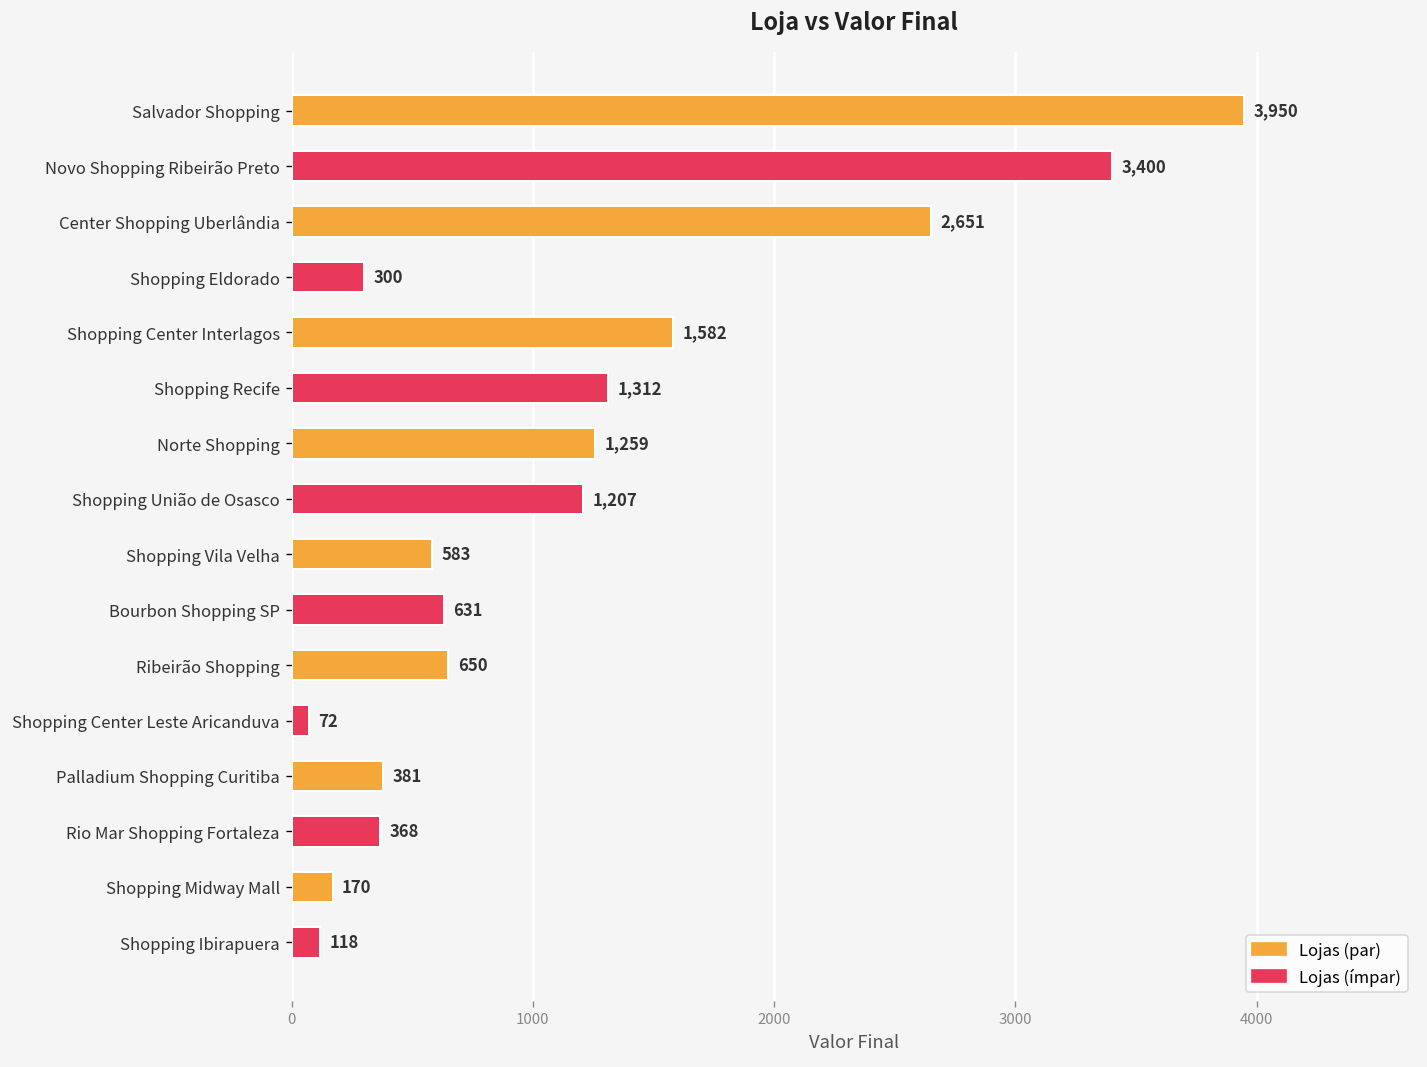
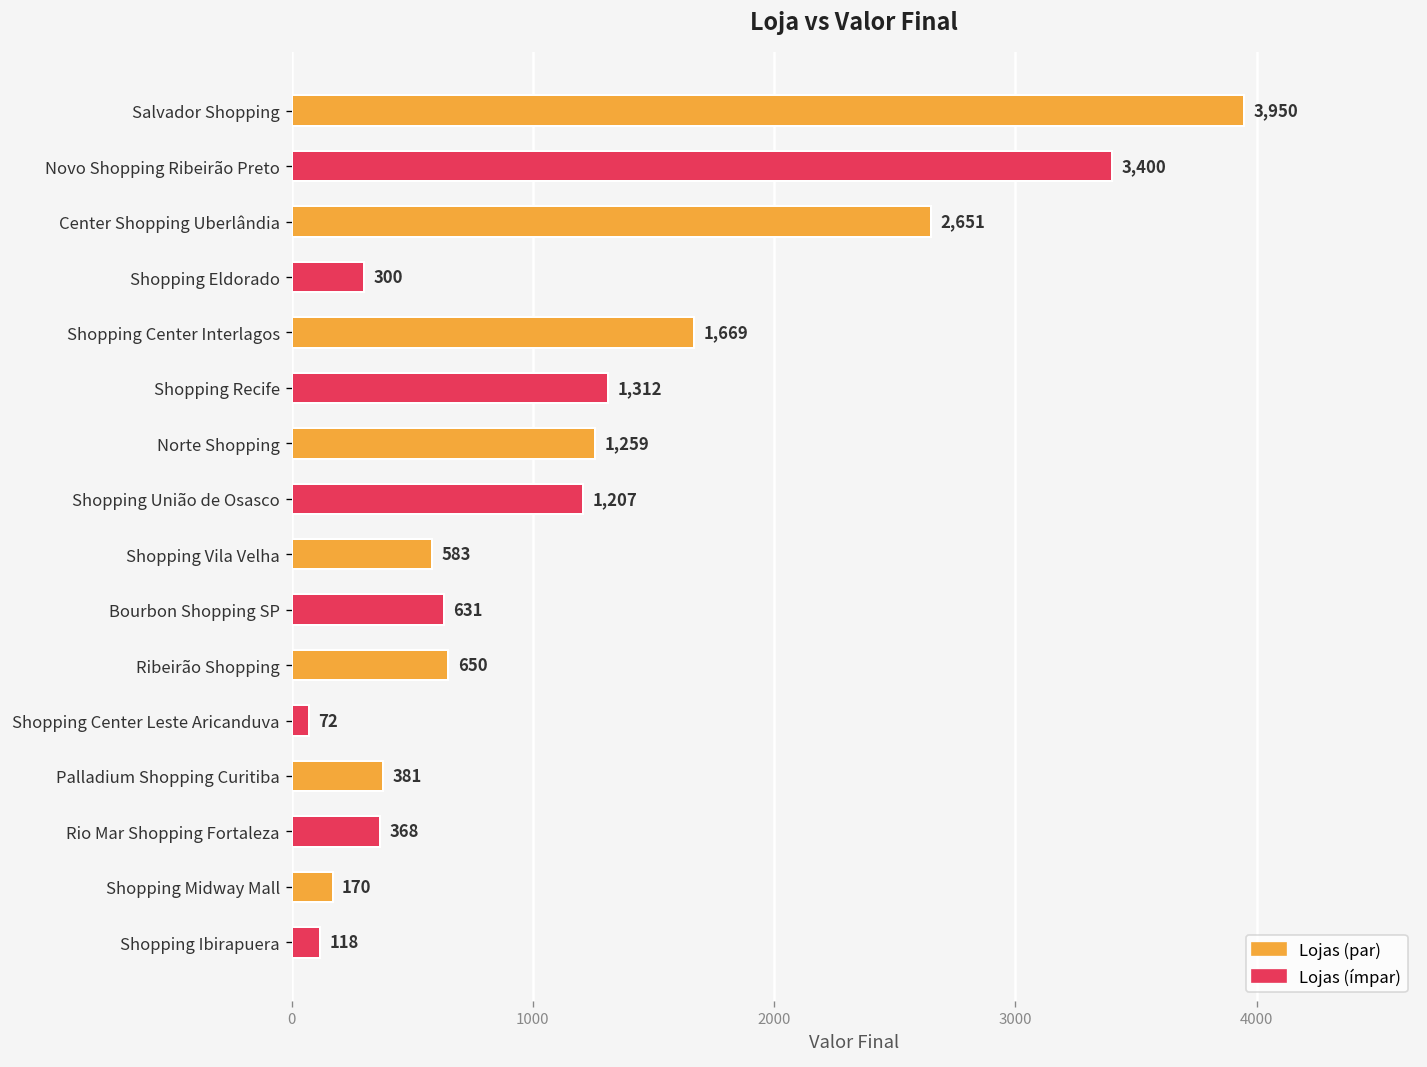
Shopping Center Interlagos: 1,582 -> 1,669
